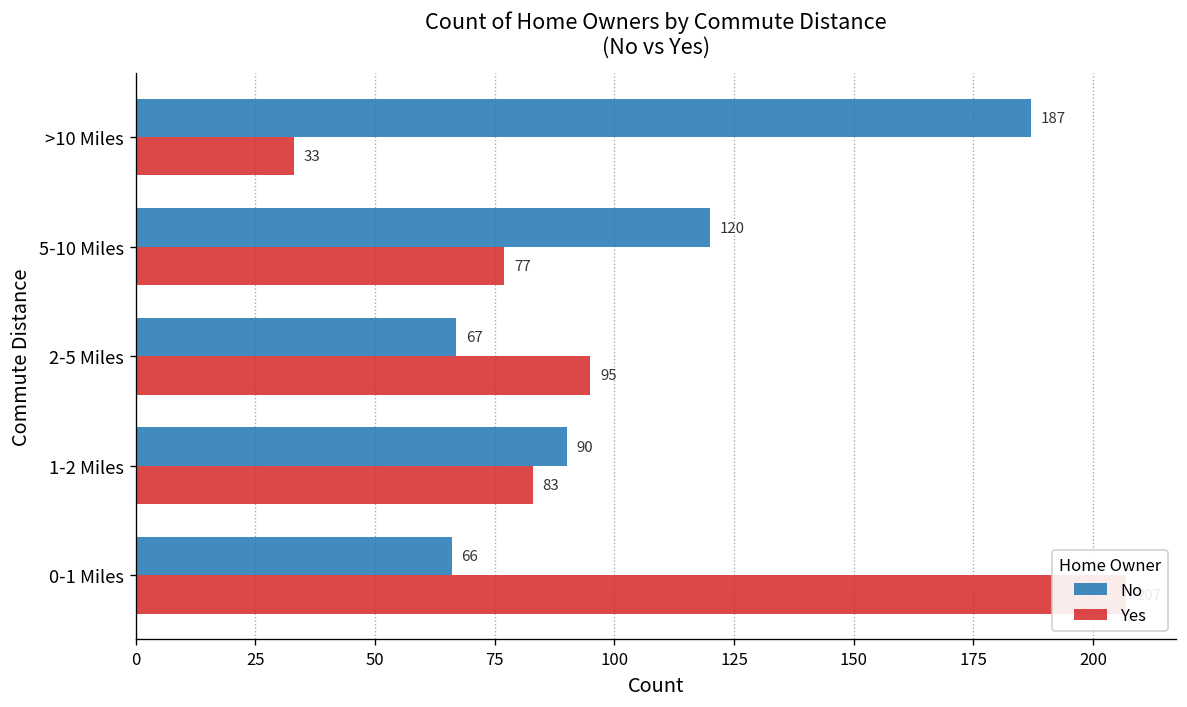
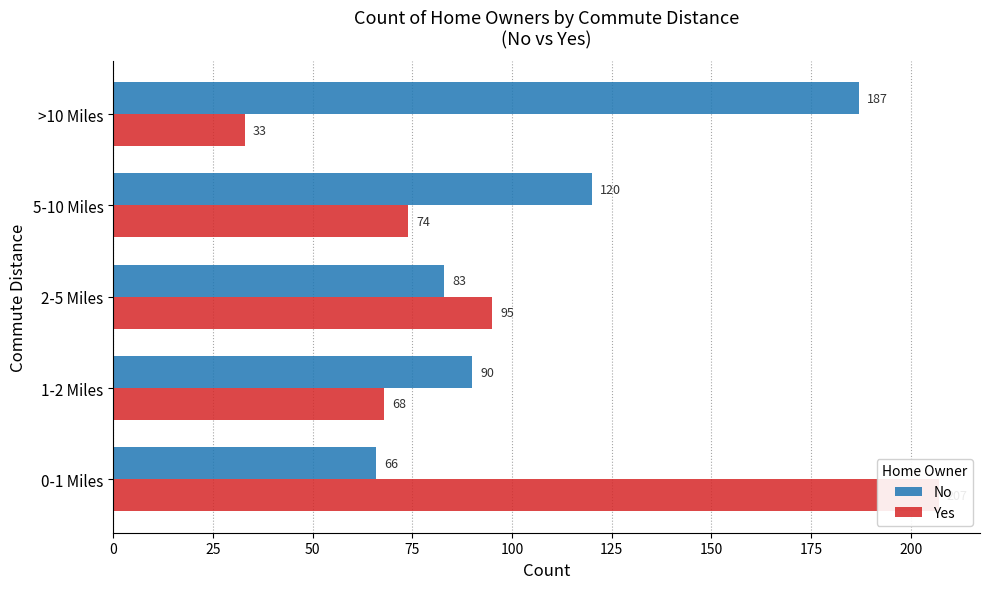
Yes, 5-10 Miles: 77 -> 74
No, 2-5 Miles: 67 -> 83
Yes, 1-2 Miles: 83 -> 68
